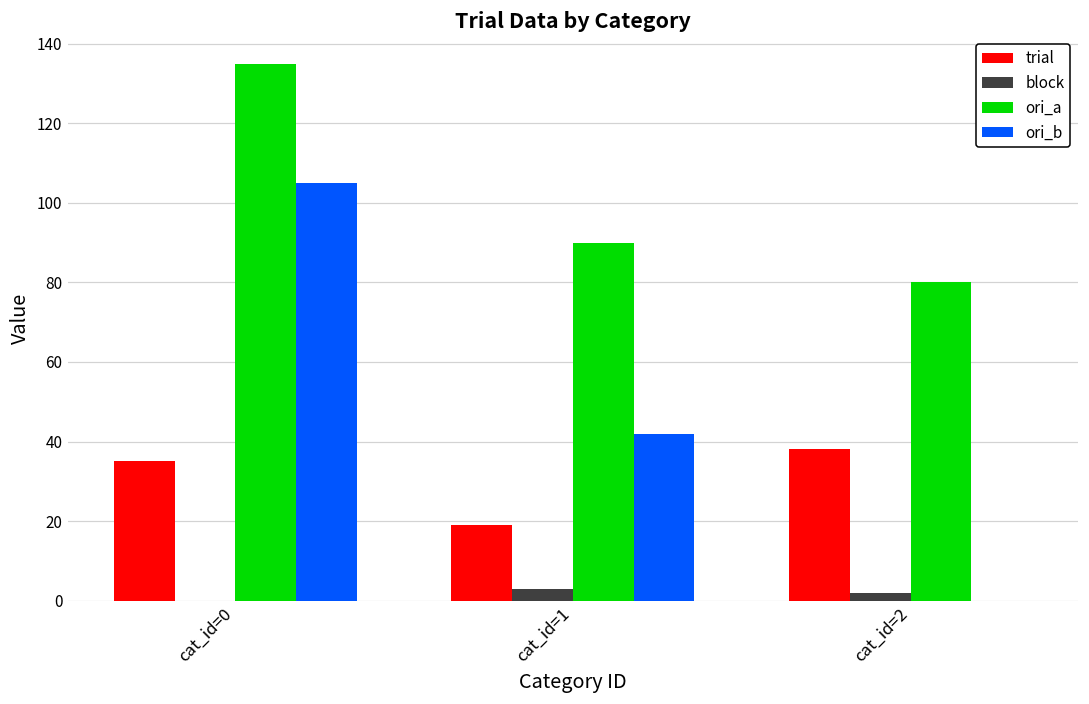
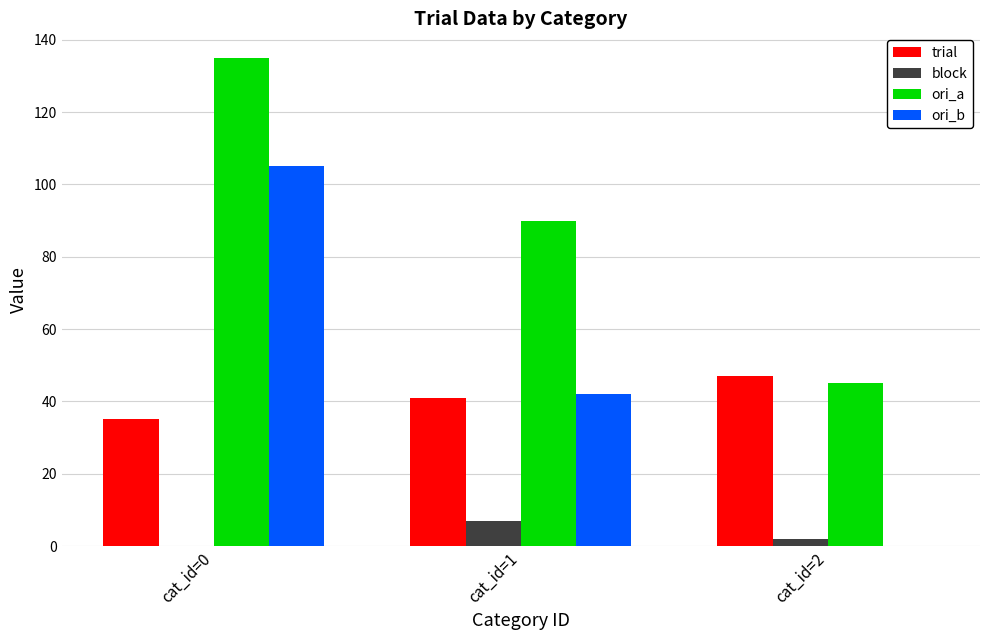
trial, cat_id=1: 19 -> 41
block, cat_id=1: 3 -> 7
trial, cat_id=2: 38 -> 47
ori_a, cat_id=2: 80 -> 45
